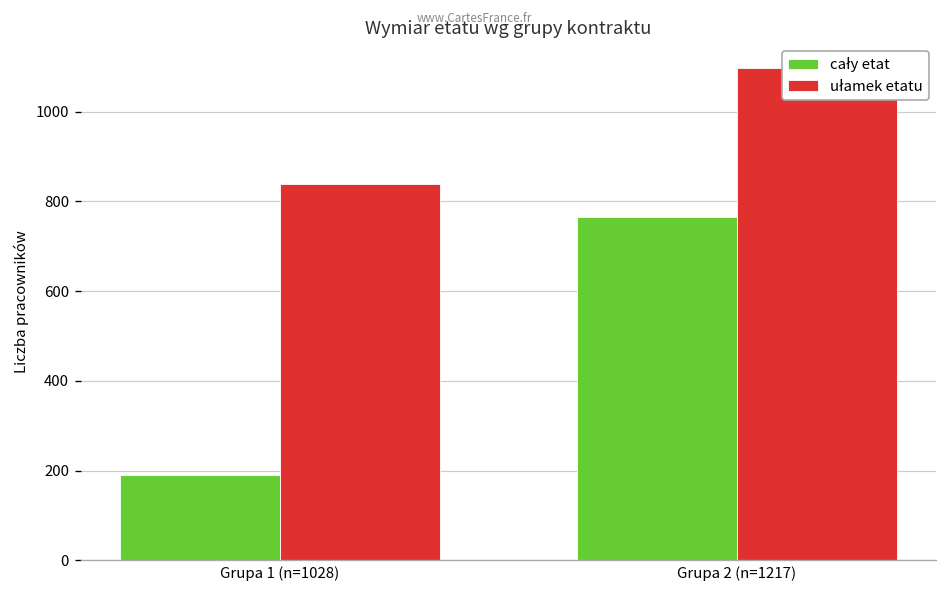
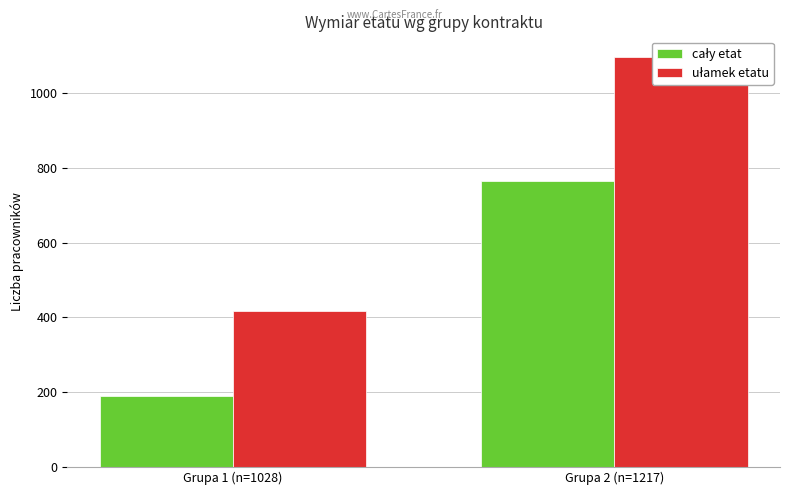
ułamek etatu, Grupa 1 (n=1028): 840 -> 420
